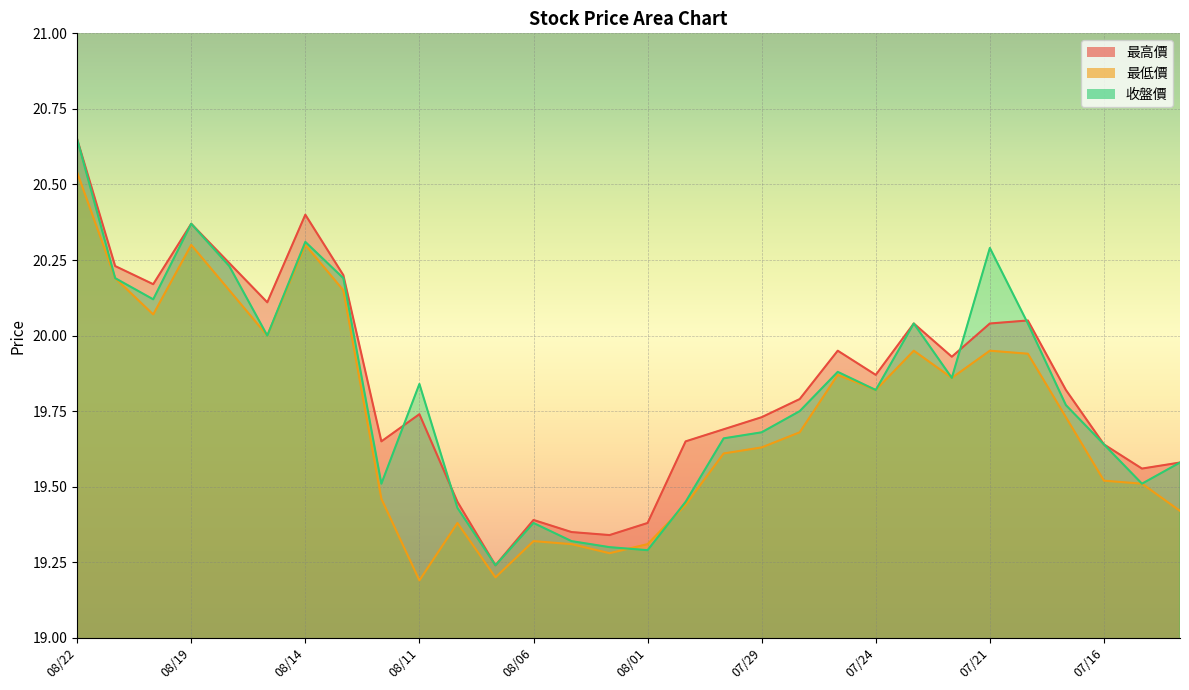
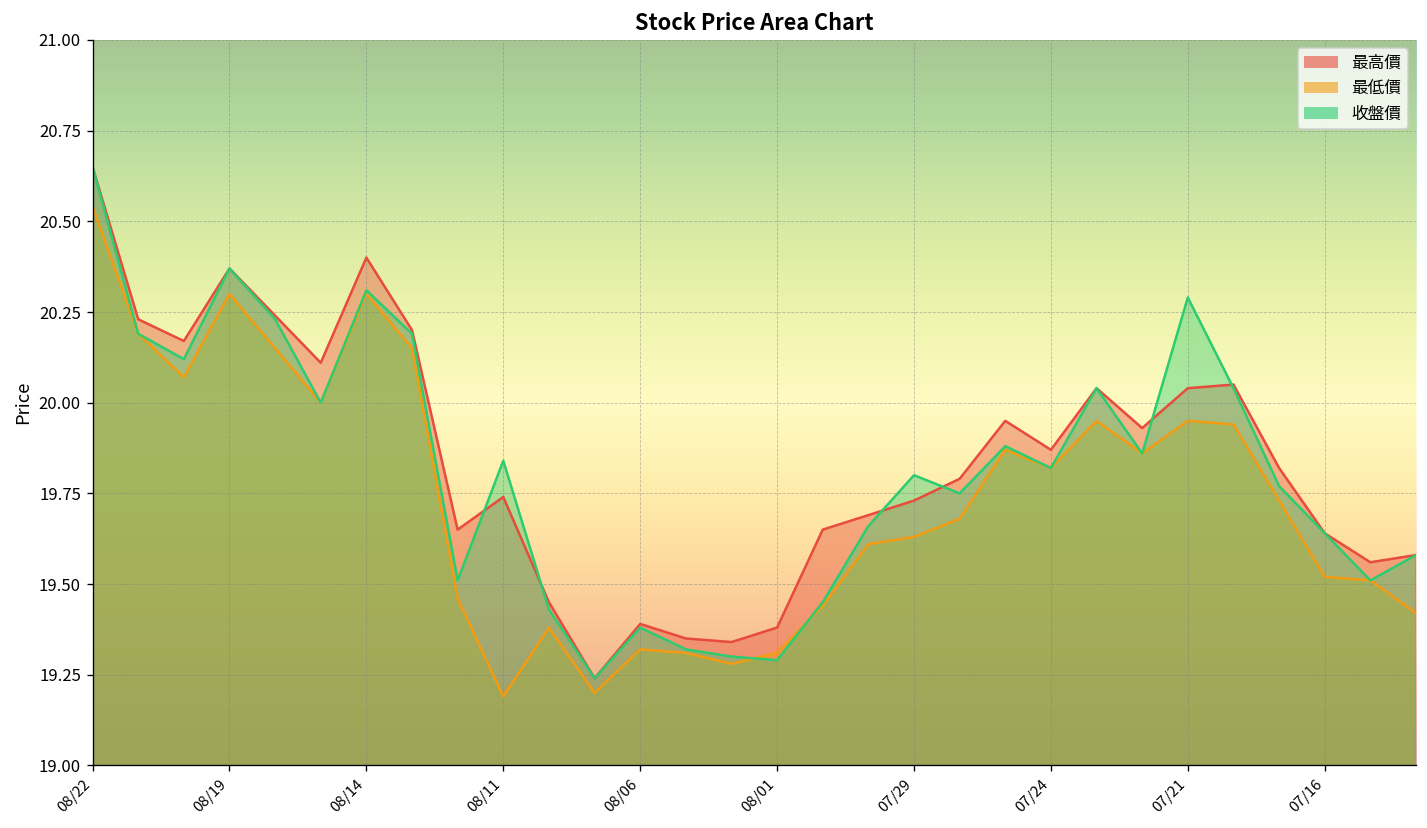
收盤價, 07/29: 19.68 -> 19.80
